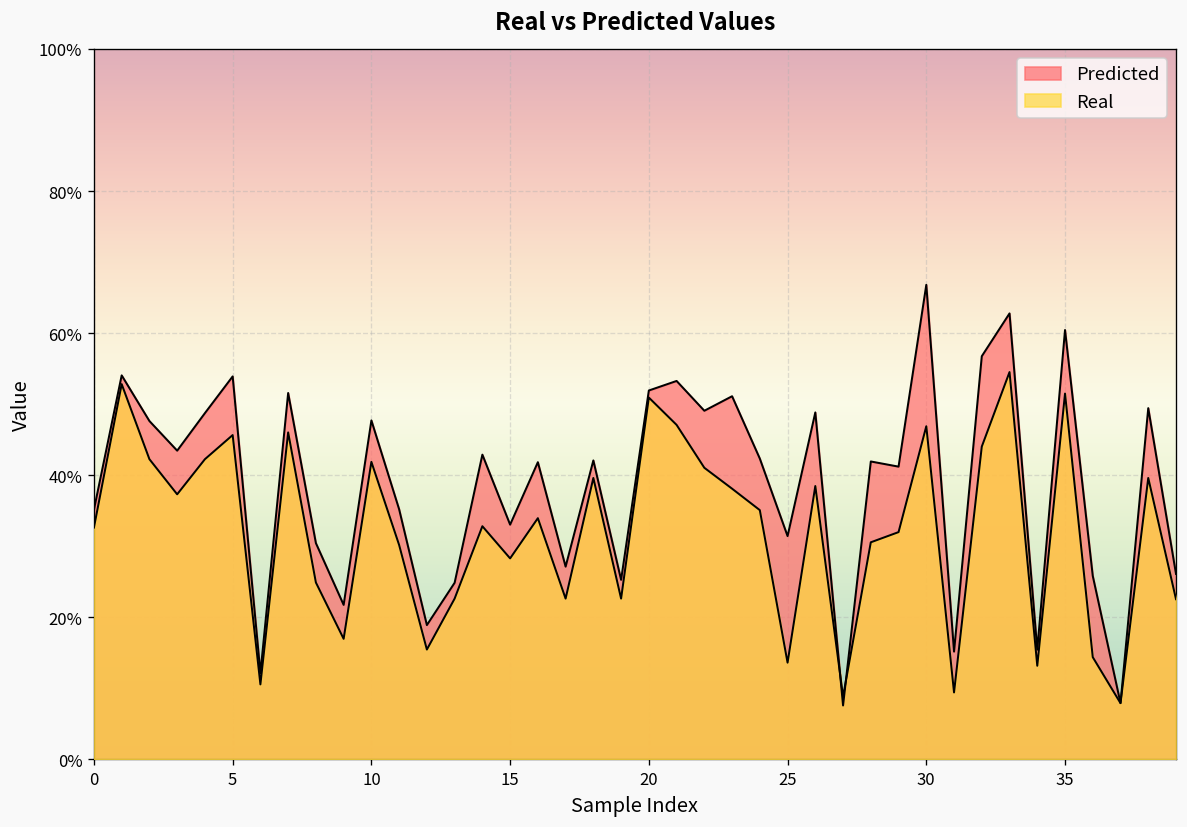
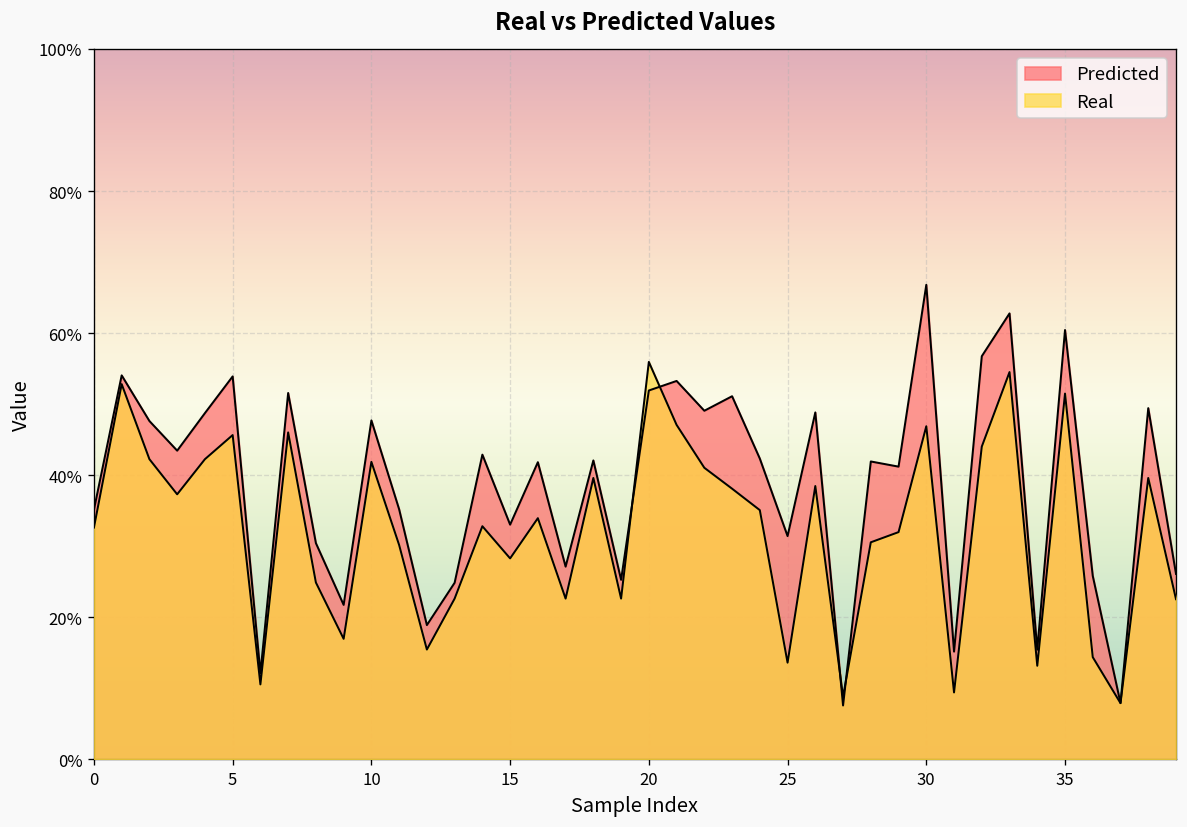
Real, 20: 51% -> 56%
